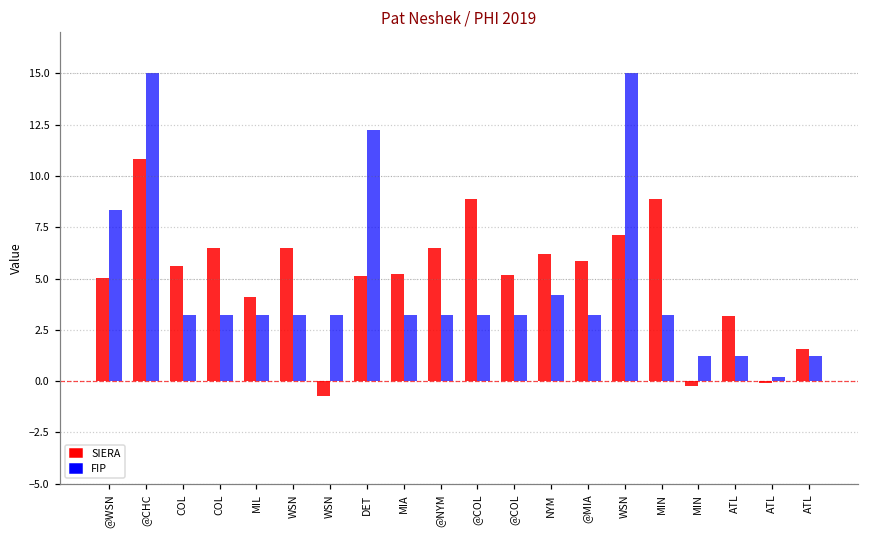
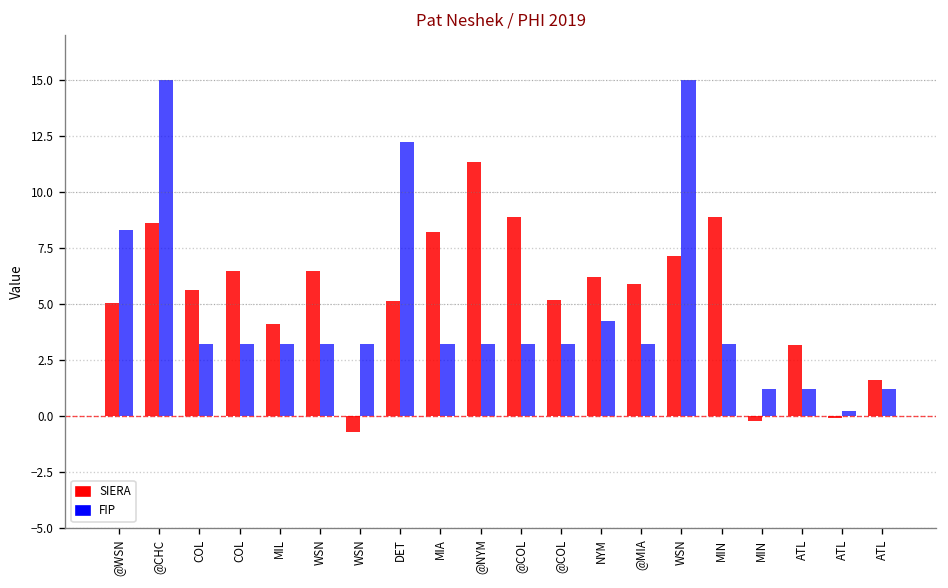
SIERA, @CHC: 10.8 -> 8.6
SIERA, MIA: 5.2 -> 8.2
SIERA, @NYM: 6.5 -> 11.3
